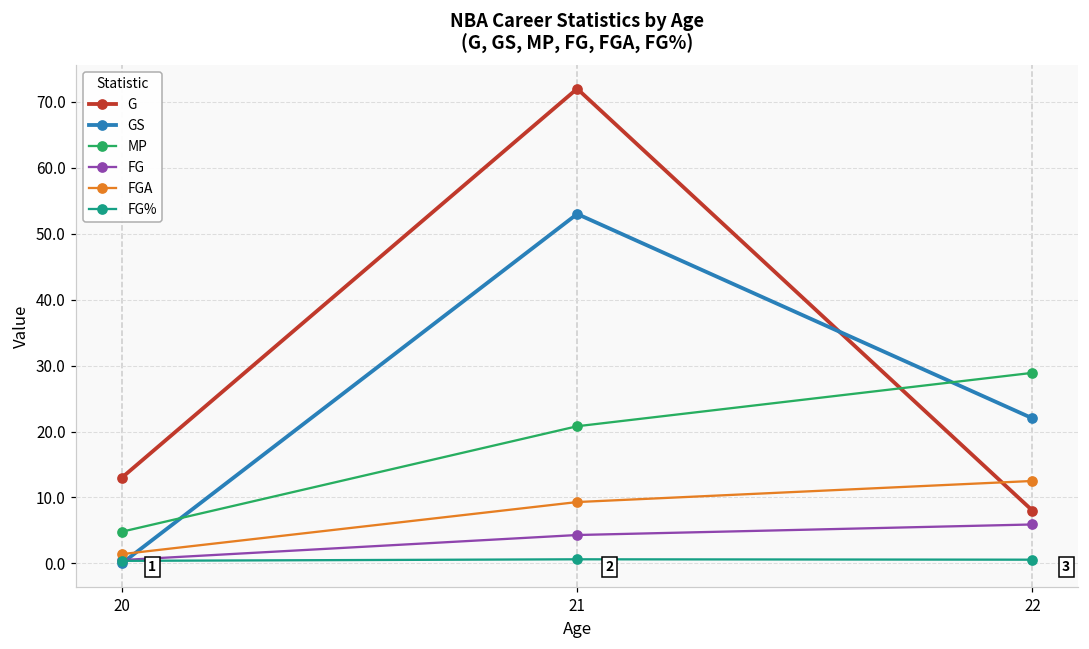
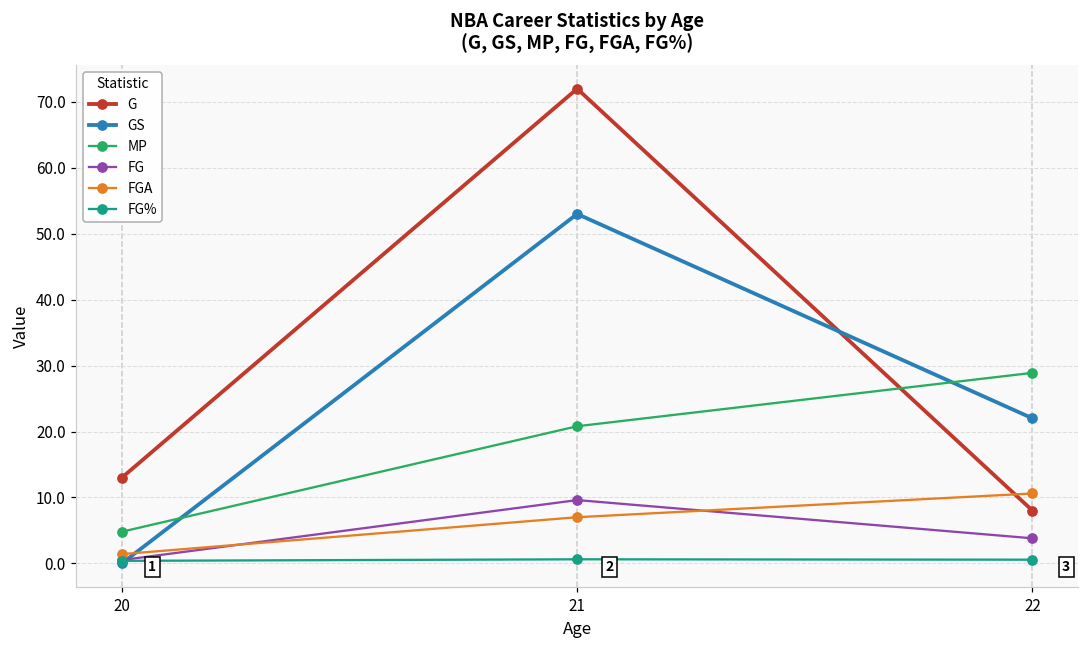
FG, 21: 4 -> 10
FGA, 21: 9 -> 7
FG, 22: 6 -> 4
FGA, 22: 13 -> 11
